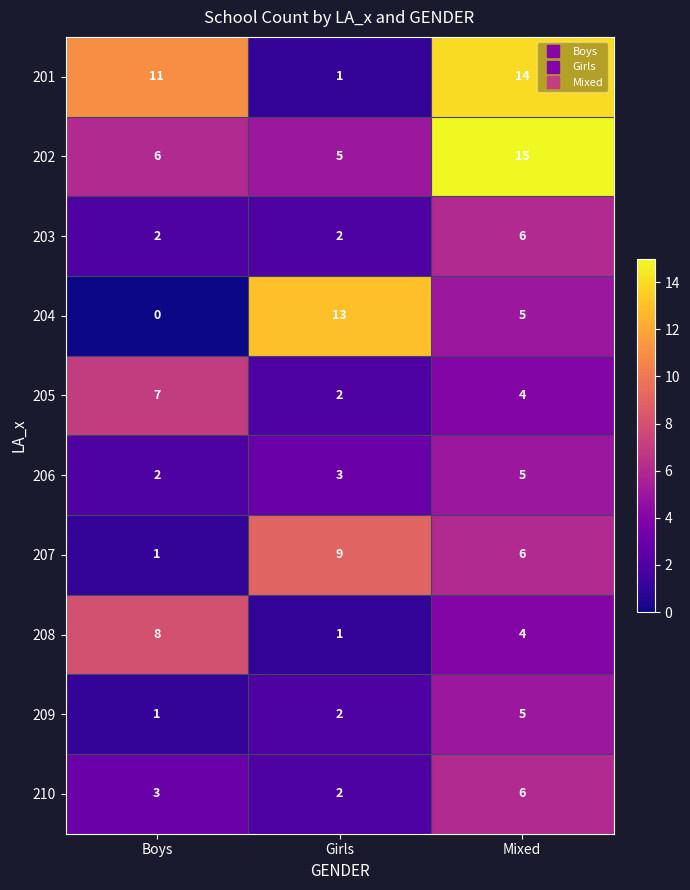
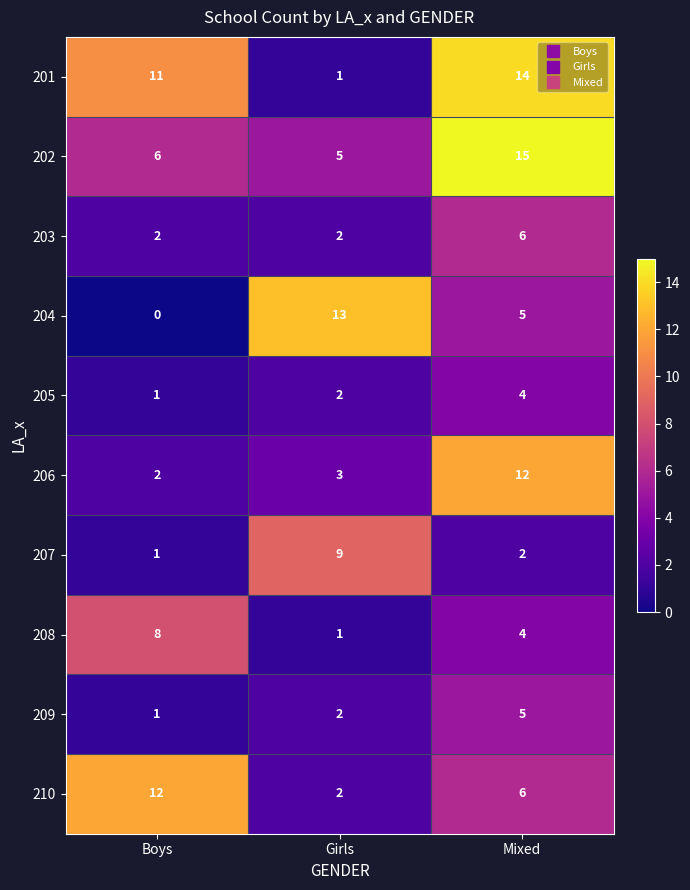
205, Boys: 7 -> 1
206, Mixed: 5 -> 12
207, Mixed: 6 -> 2
210, Boys: 3 -> 12
